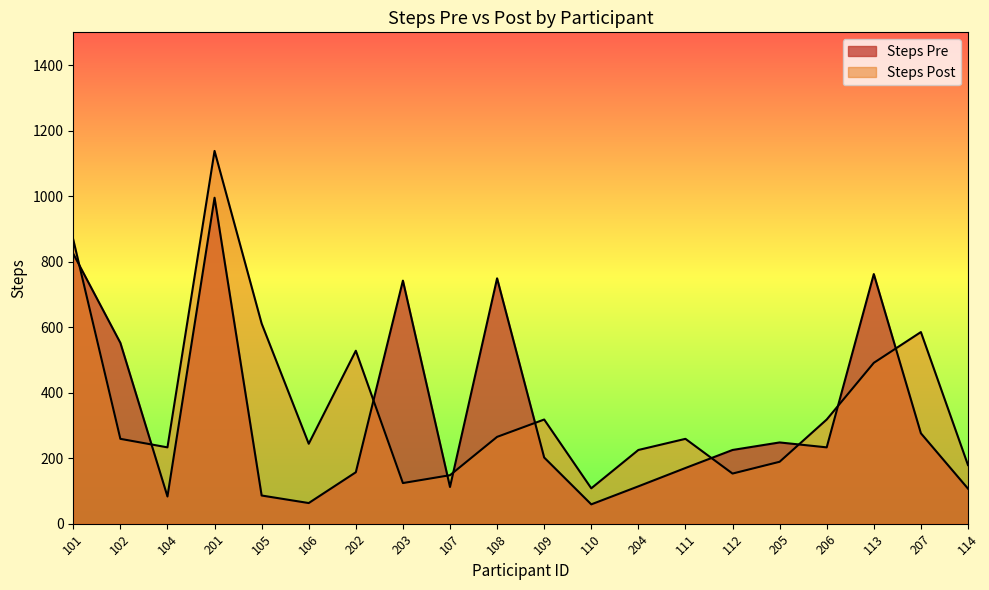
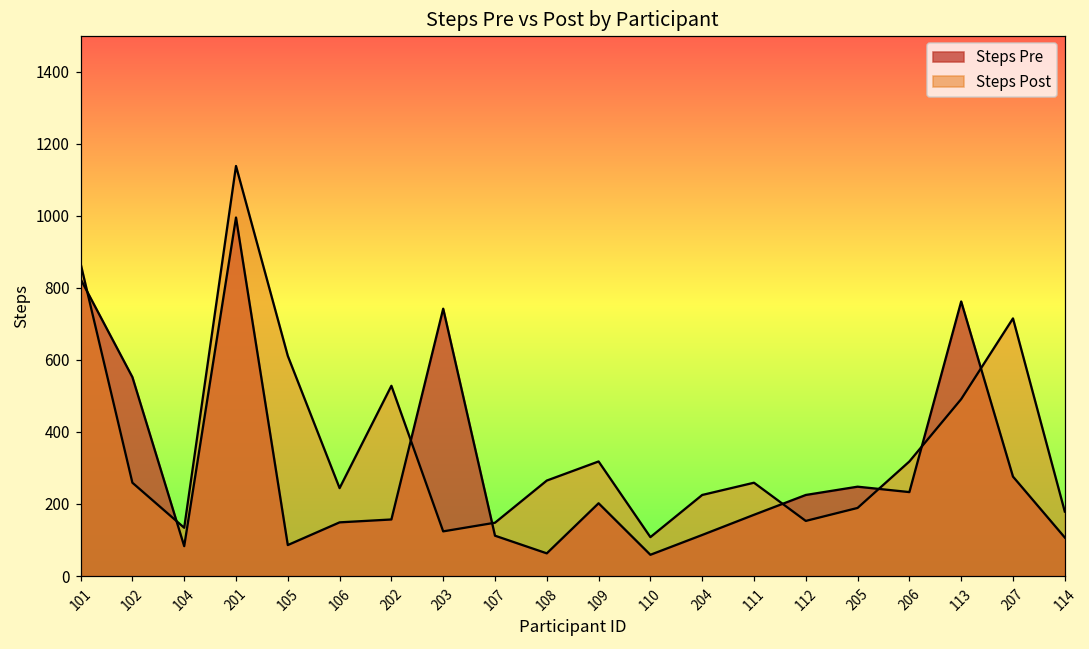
Steps Post, 104: 230 -> 130
Steps Pre, 106: 60 -> 150
Steps Pre, 108: 750 -> 60
Steps Post, 207: 590 -> 720
